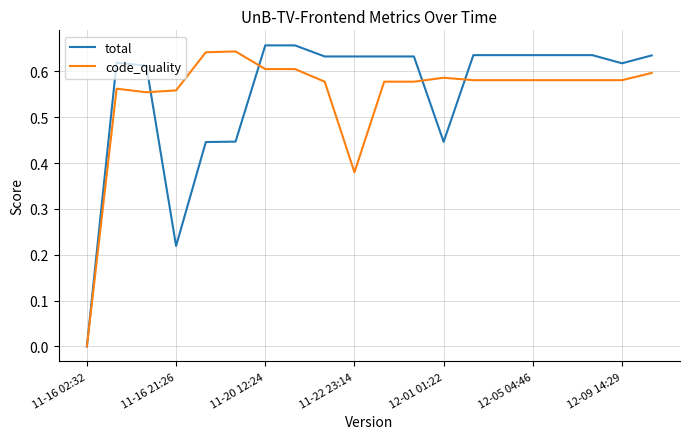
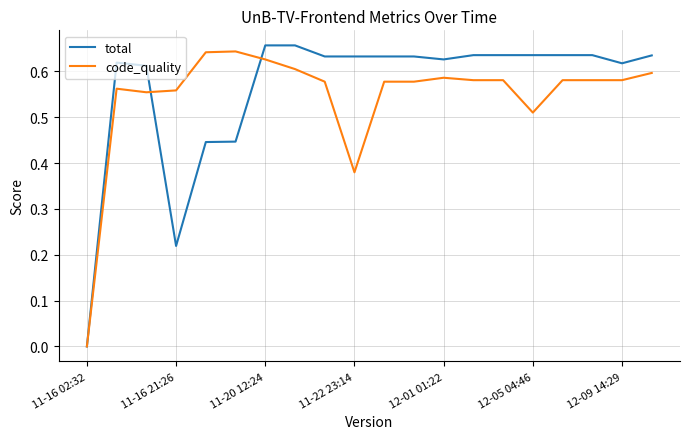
code_quality, 11-20 12:24: 0.61 -> 0.63
total, 12-01 01:22: 0.45 -> 0.63
code_quality, 12-05 04:46: 0.58 -> 0.51
